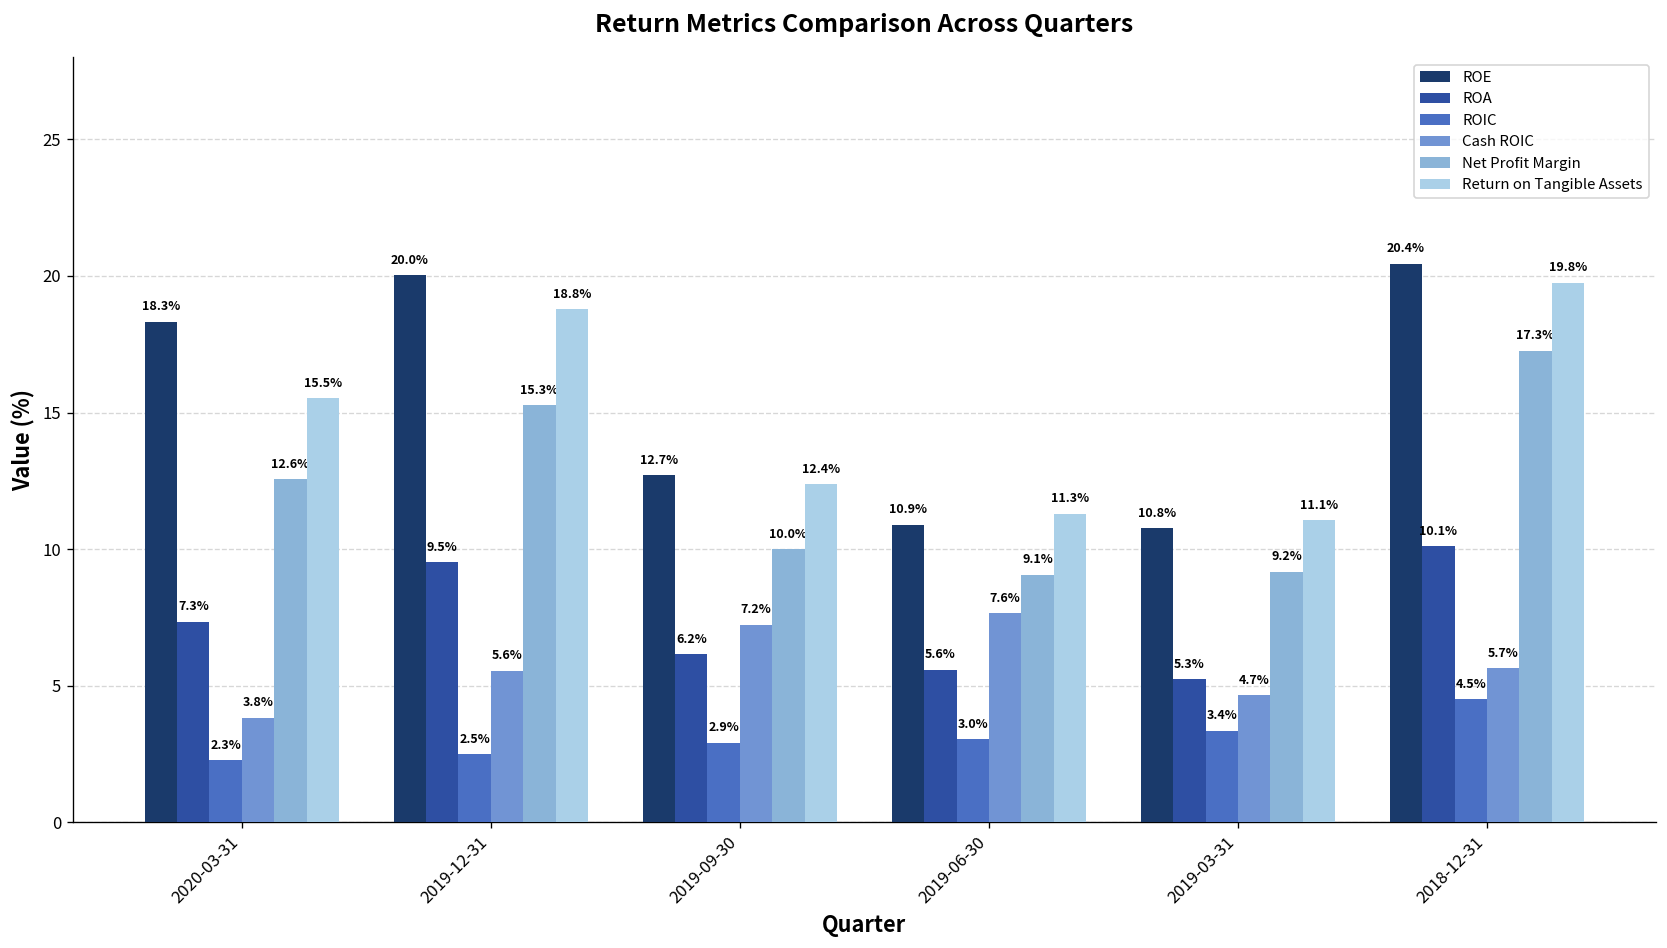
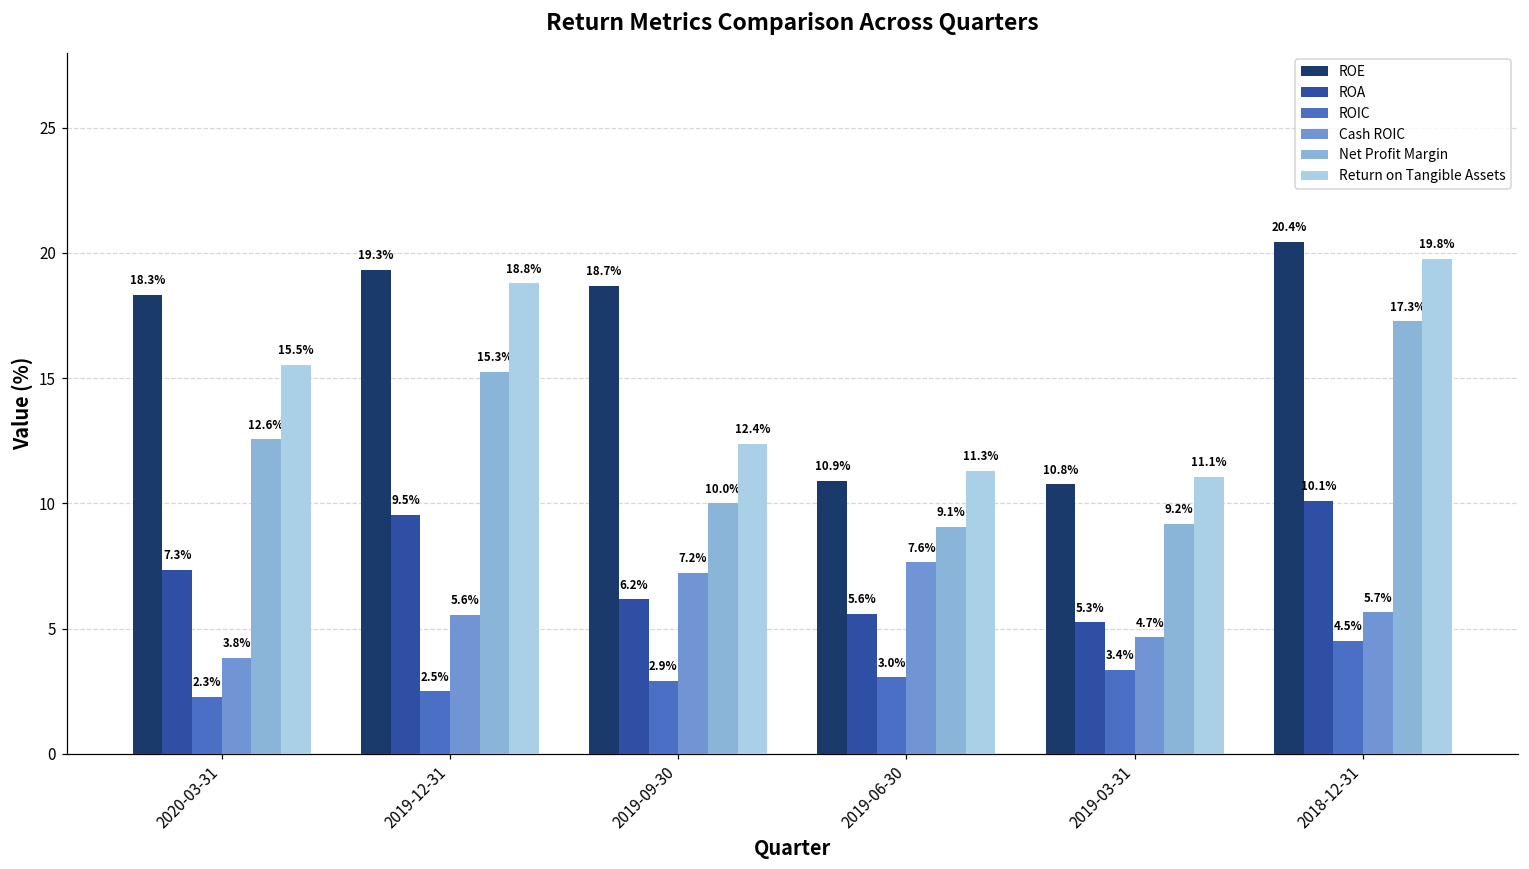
ROE, 2019-12-31: 20.0% -> 19.3%
ROE, 2019-09-30: 12.7% -> 18.7%
